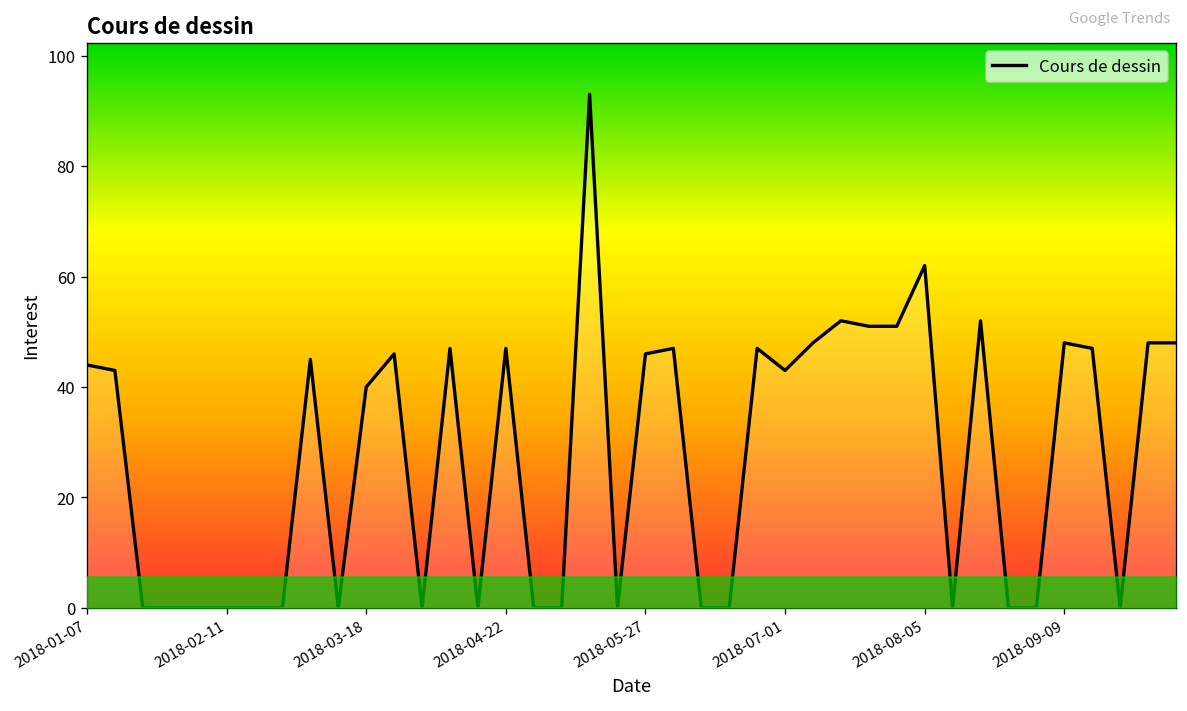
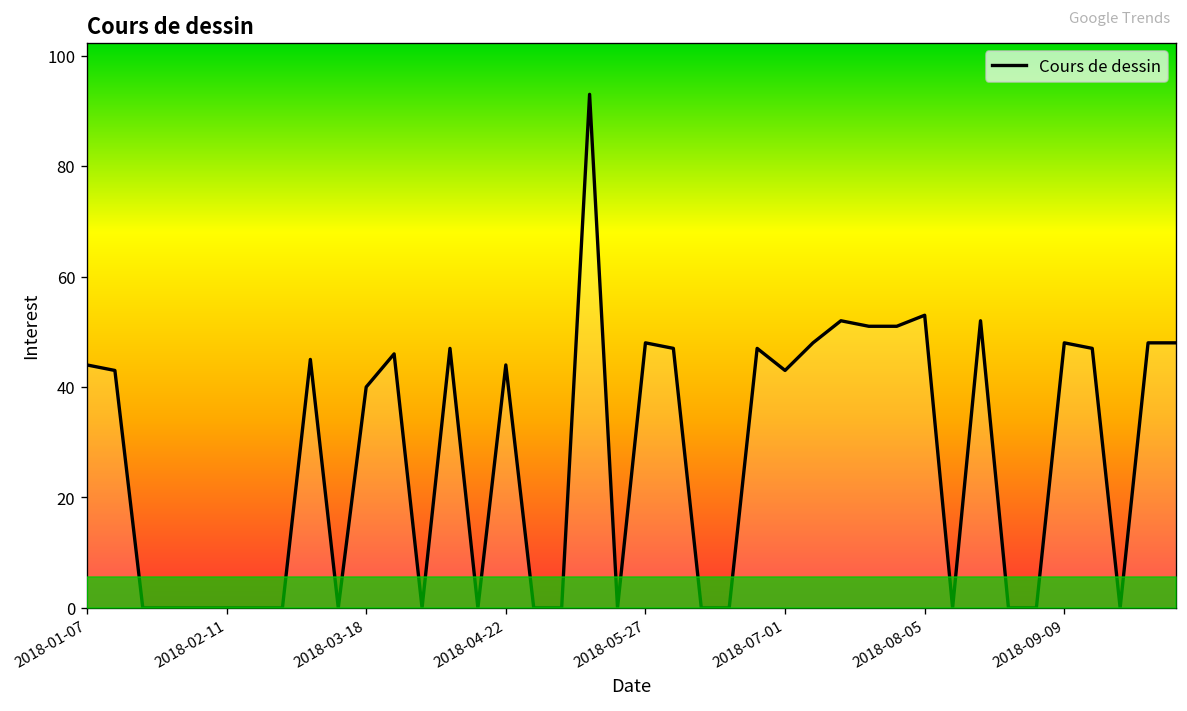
Cours de dessin, 2018-04-22: 47 -> 44
Cours de dessin, 2018-05-27: 46 -> 48
Cours de dessin, 2018-08-05: 62 -> 53
